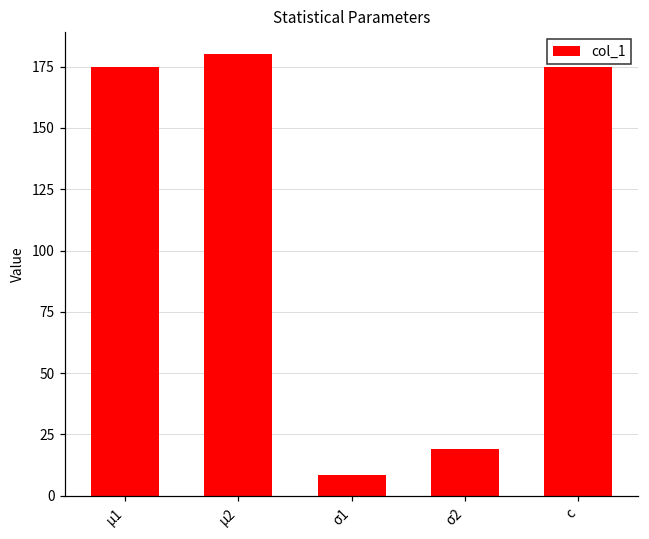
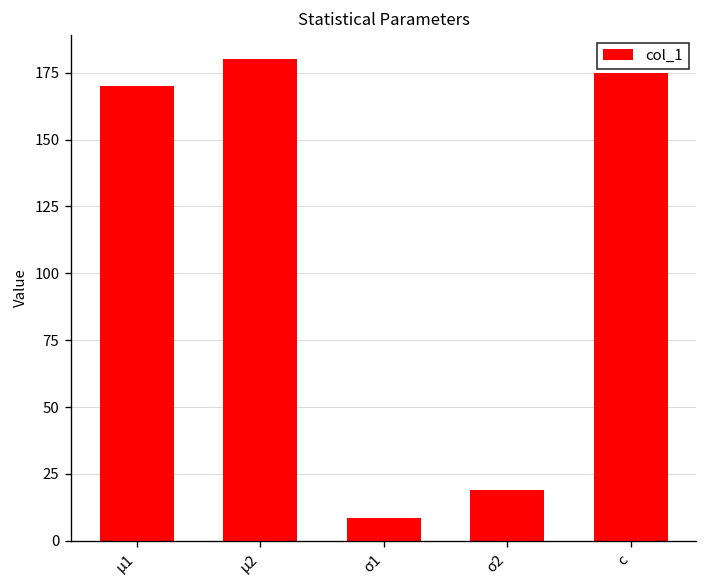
μ1: 175 -> 170
